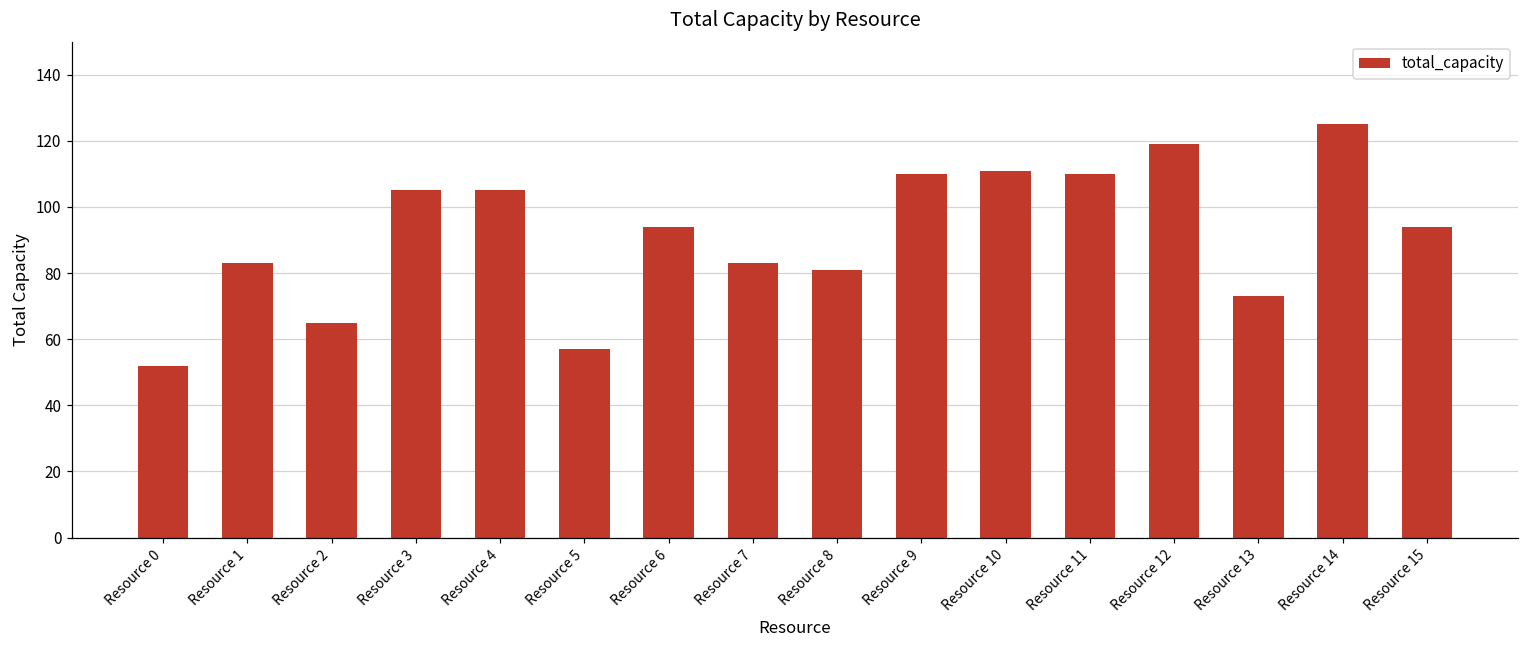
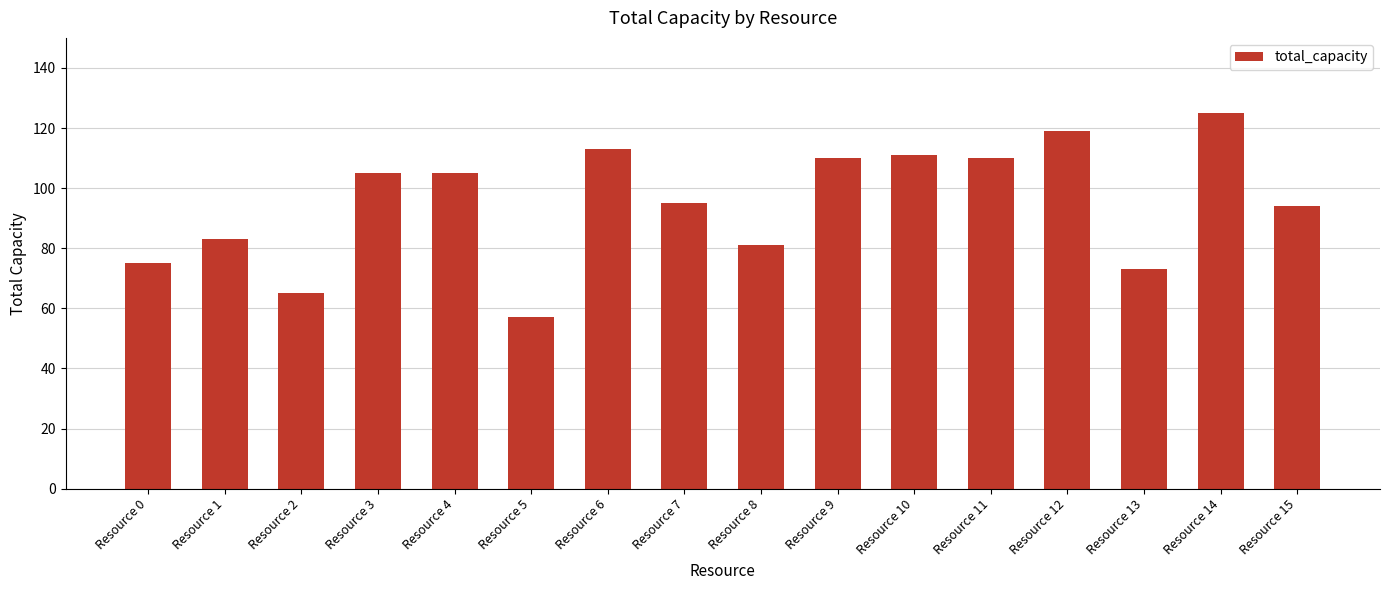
Resource 0: 52 -> 75
Resource 6: 94 -> 113
Resource 7: 83 -> 95
